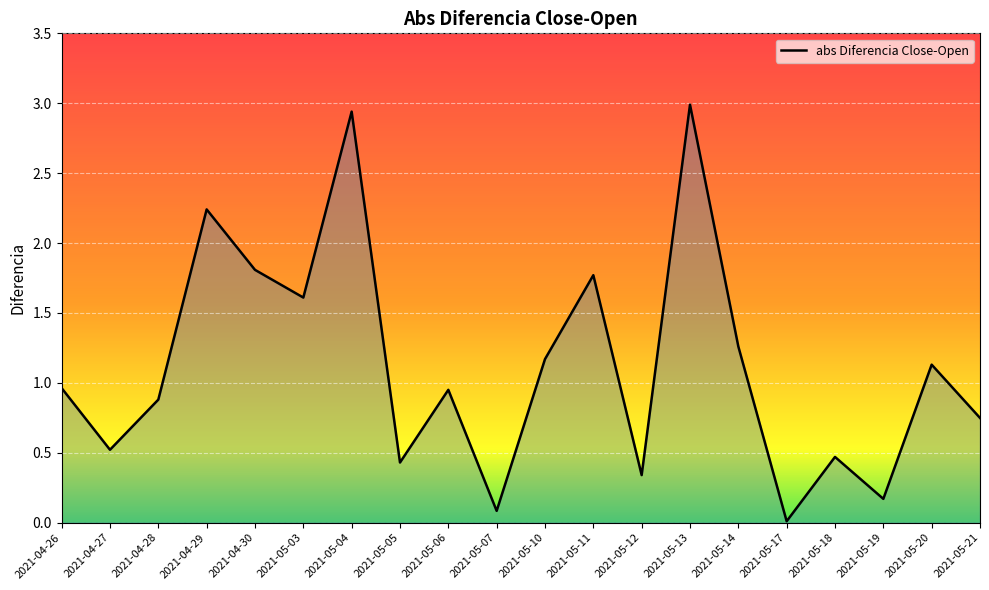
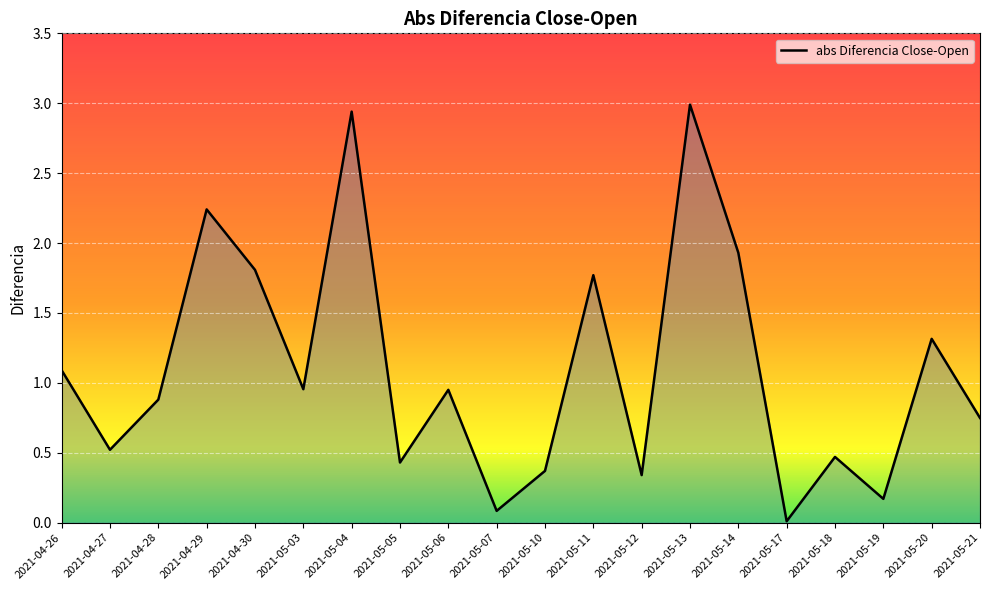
2021-04-26: 0.96 -> 1.09
2021-05-03: 1.61 -> 0.95
2021-05-10: 1.17 -> 0.37
2021-05-14: 1.26 -> 1.93
2021-05-20: 1.13 -> 1.31
